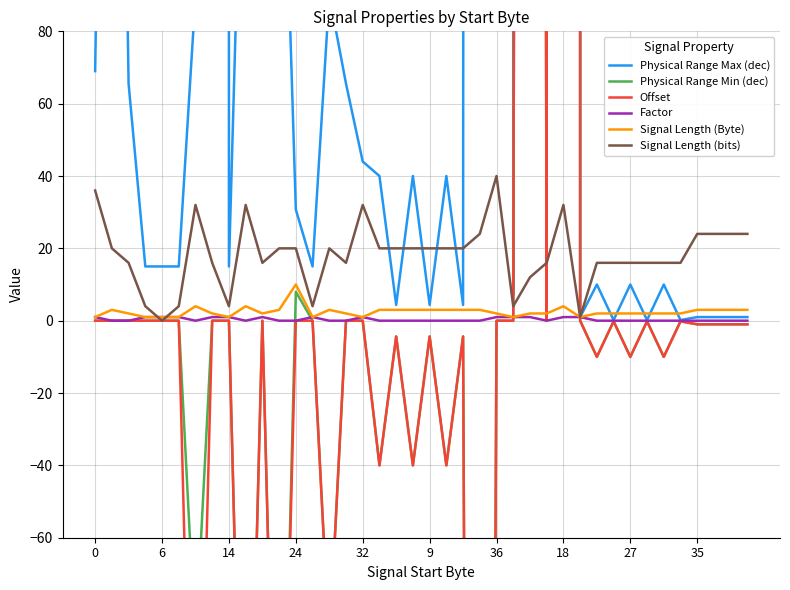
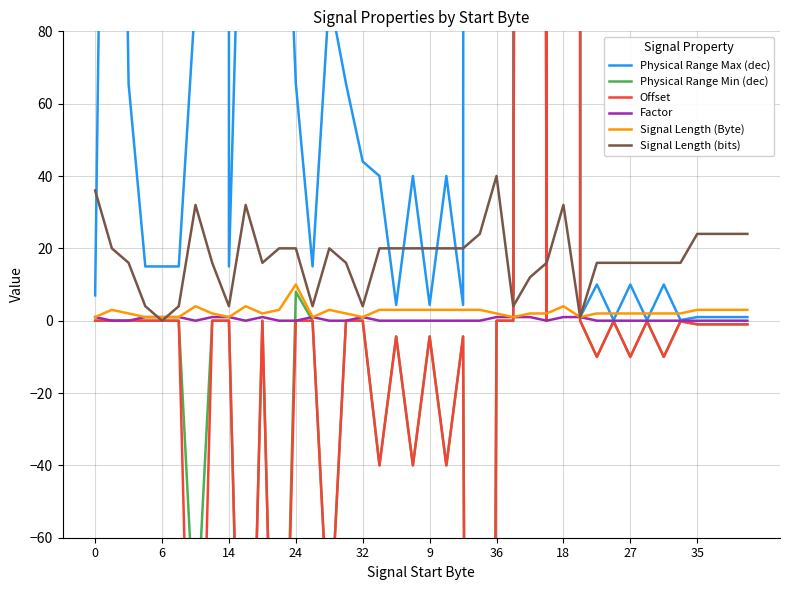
Physical Range Max (dec), 0: 69 -> 7
Physical Range Max (dec), 24: 31 -> 66
Signal Length (bits), 32: 32 -> 4
